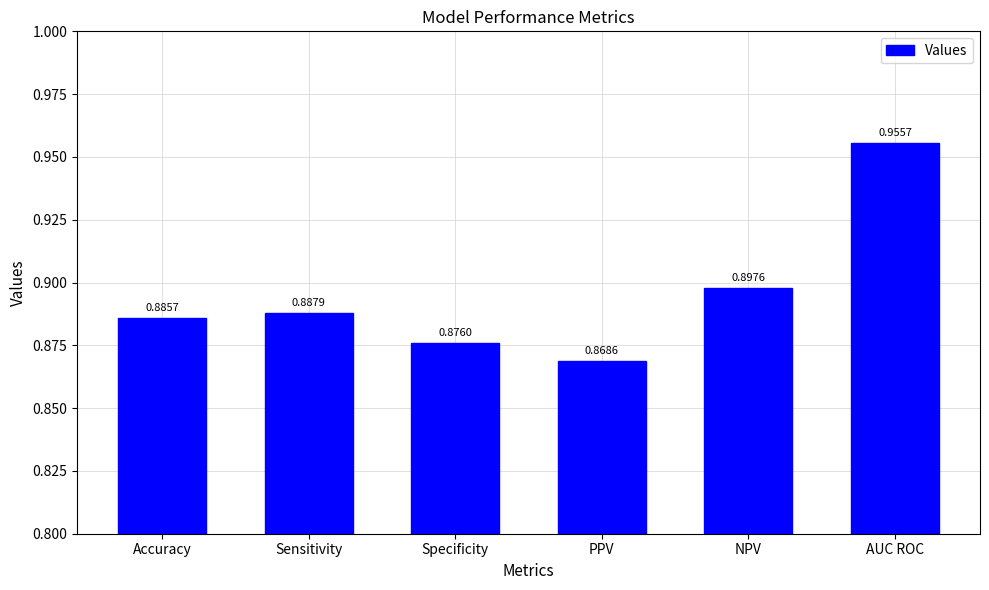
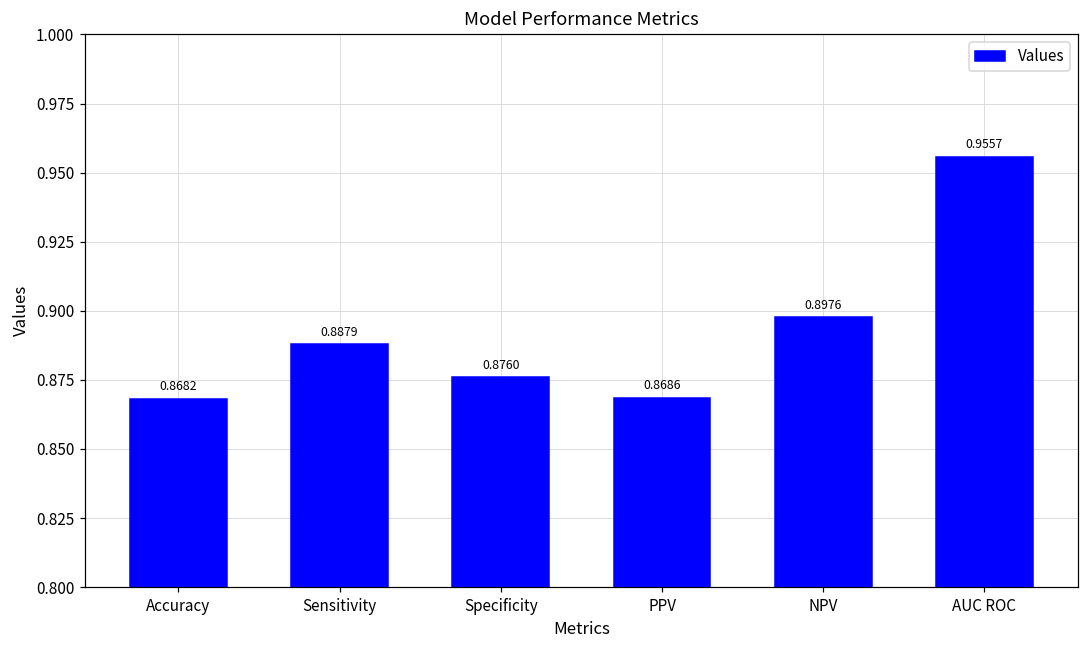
Accuracy: 0.8857 -> 0.8682
